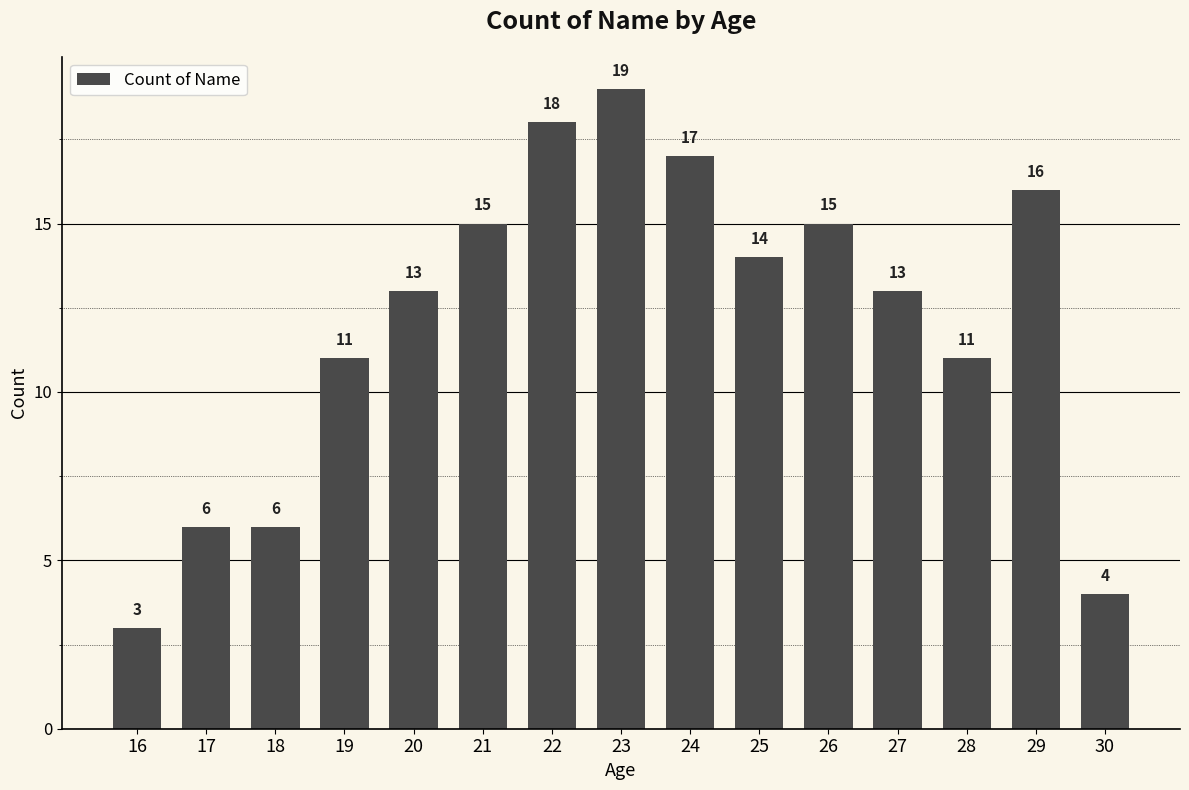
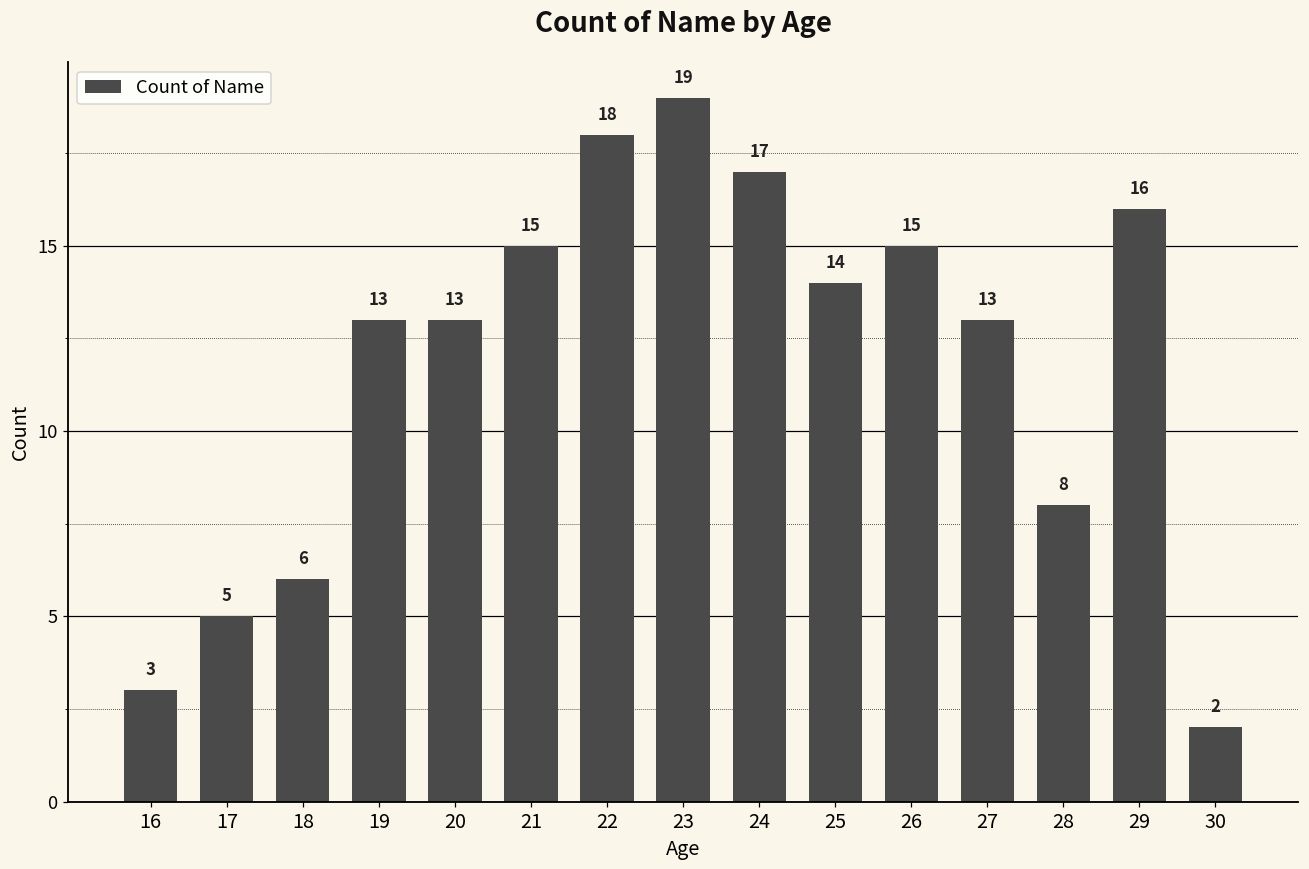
17: 6 -> 5
19: 11 -> 13
28: 11 -> 8
30: 4 -> 2
